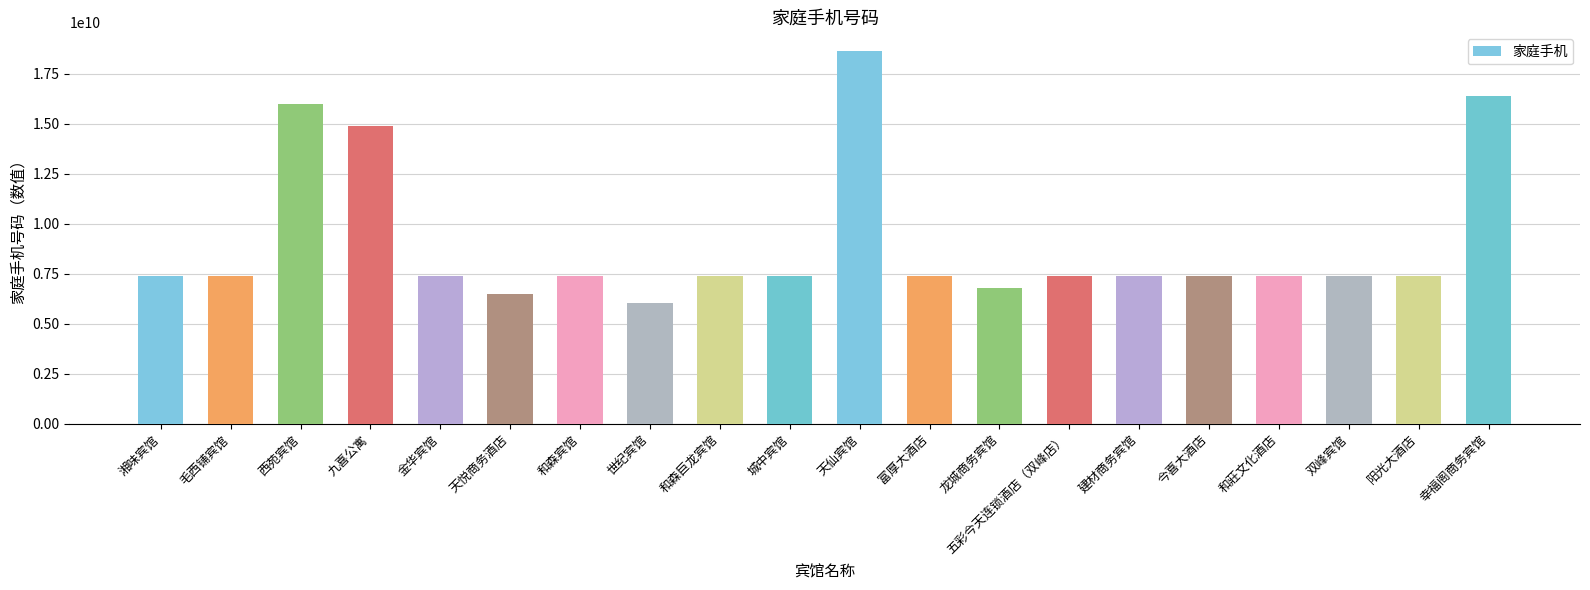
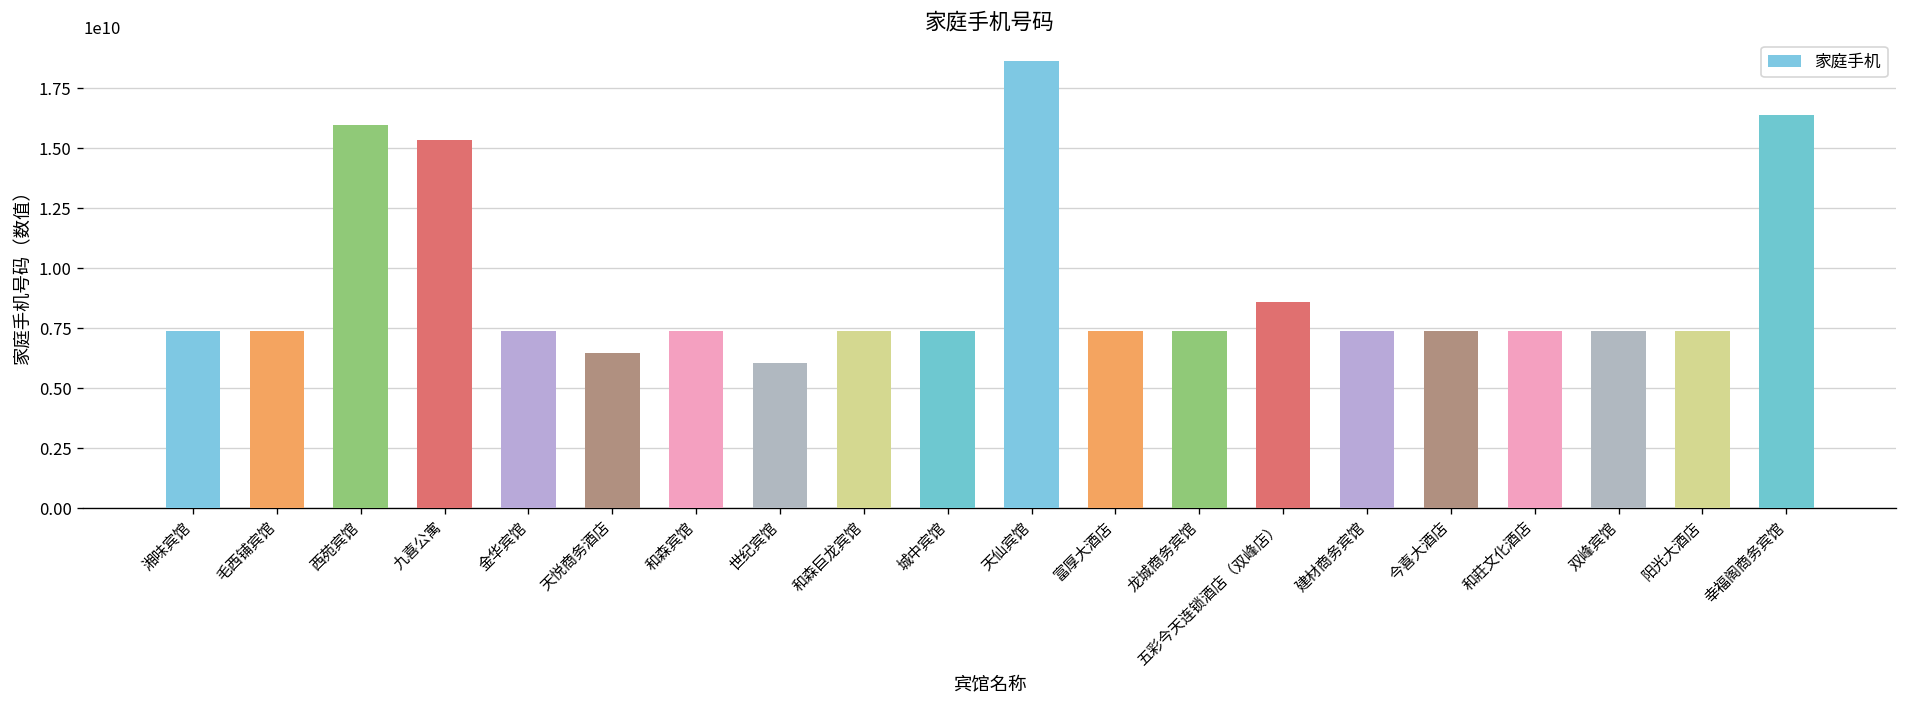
九喜公寓: 14900000000 -> 15300000000
龙城商务宾馆: 6800000000 -> 7400000000
五彩今天连锁酒店（双峰店）: 7400000000 -> 8600000000
